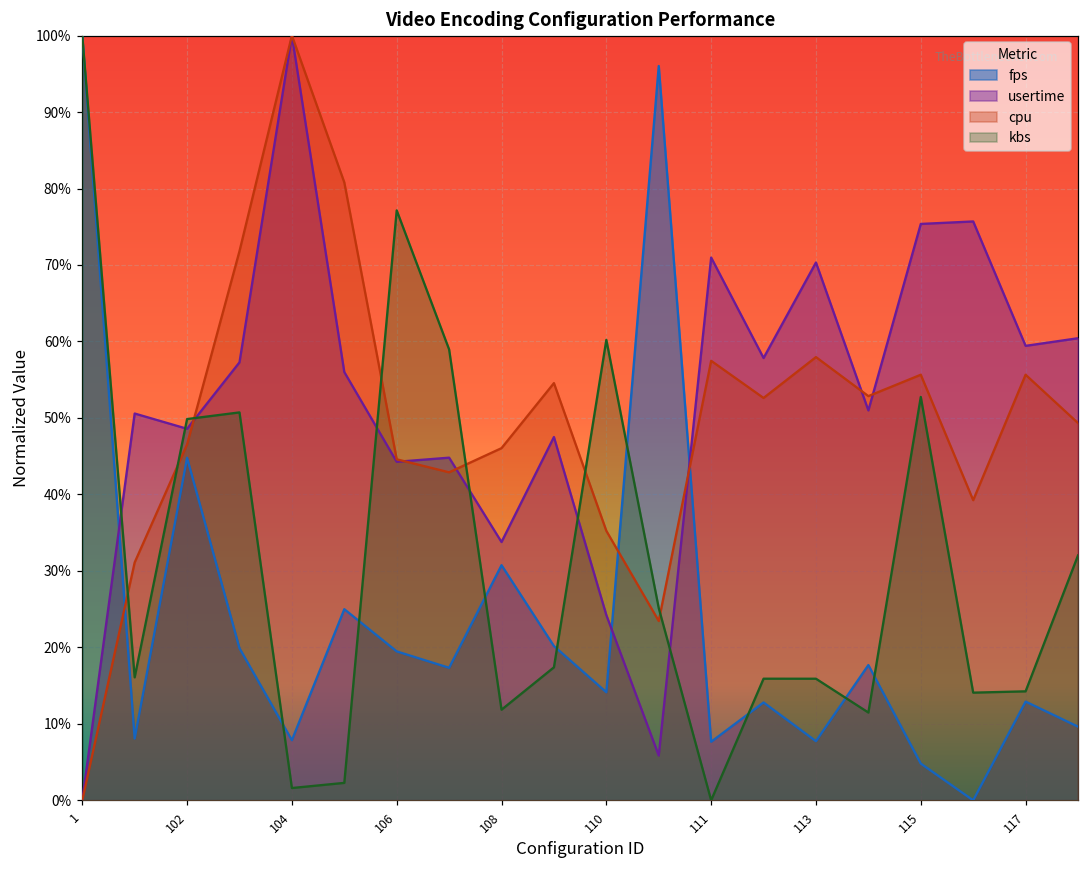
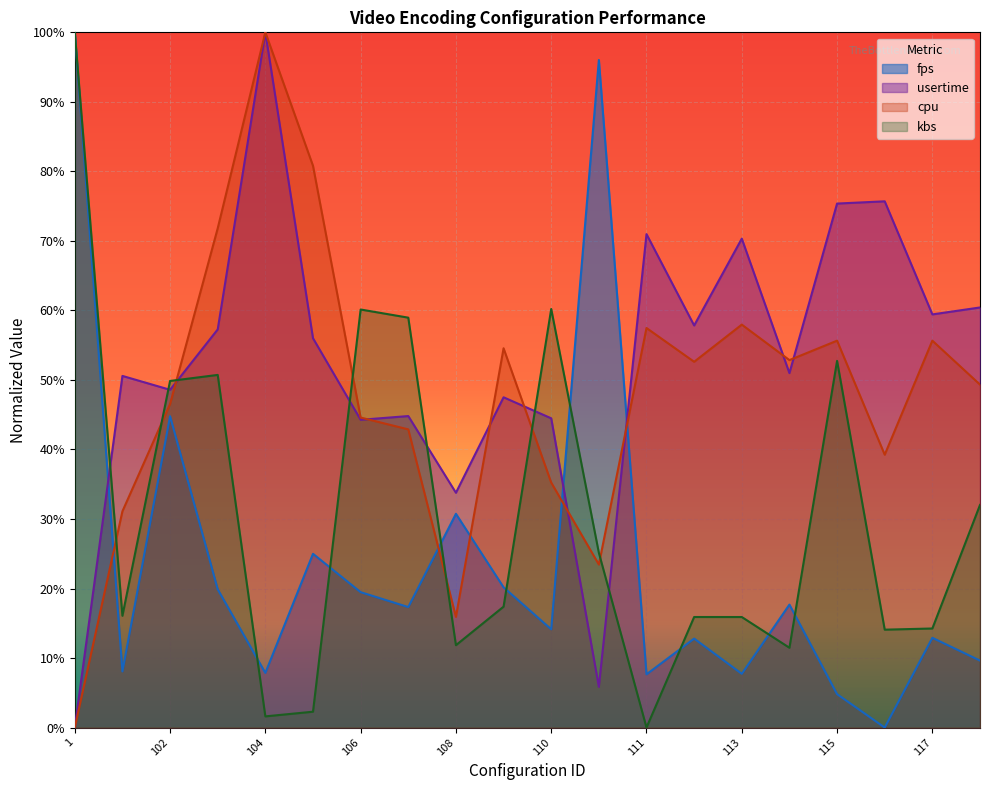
kbs, 106: 77% -> 60%
cpu, 108: 46% -> 16%
usertime, 110: 24% -> 44%
